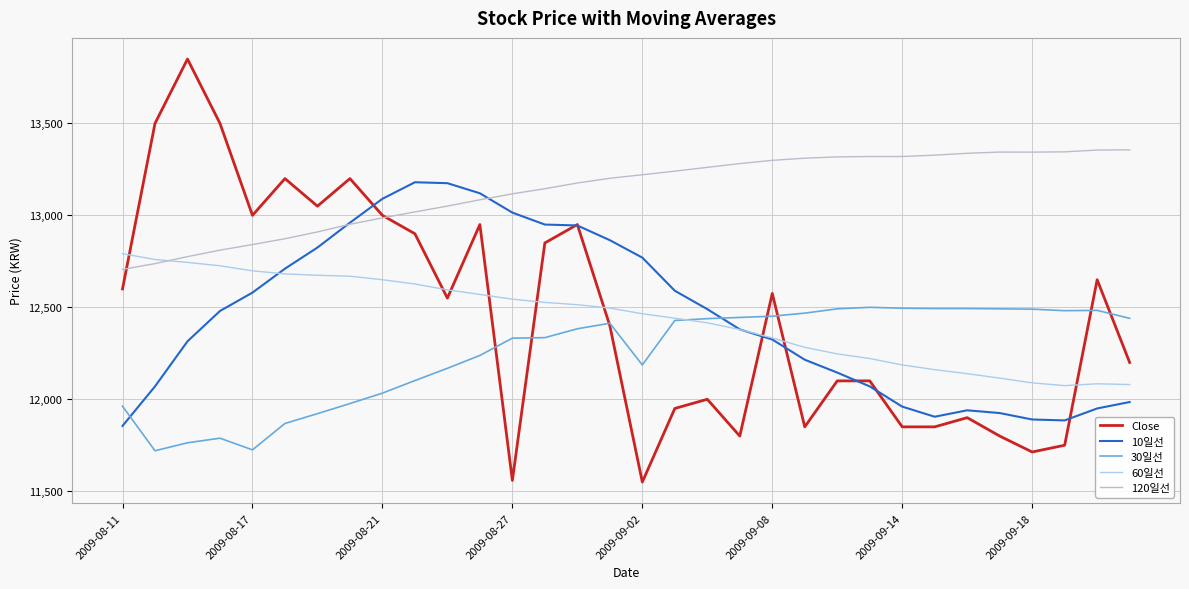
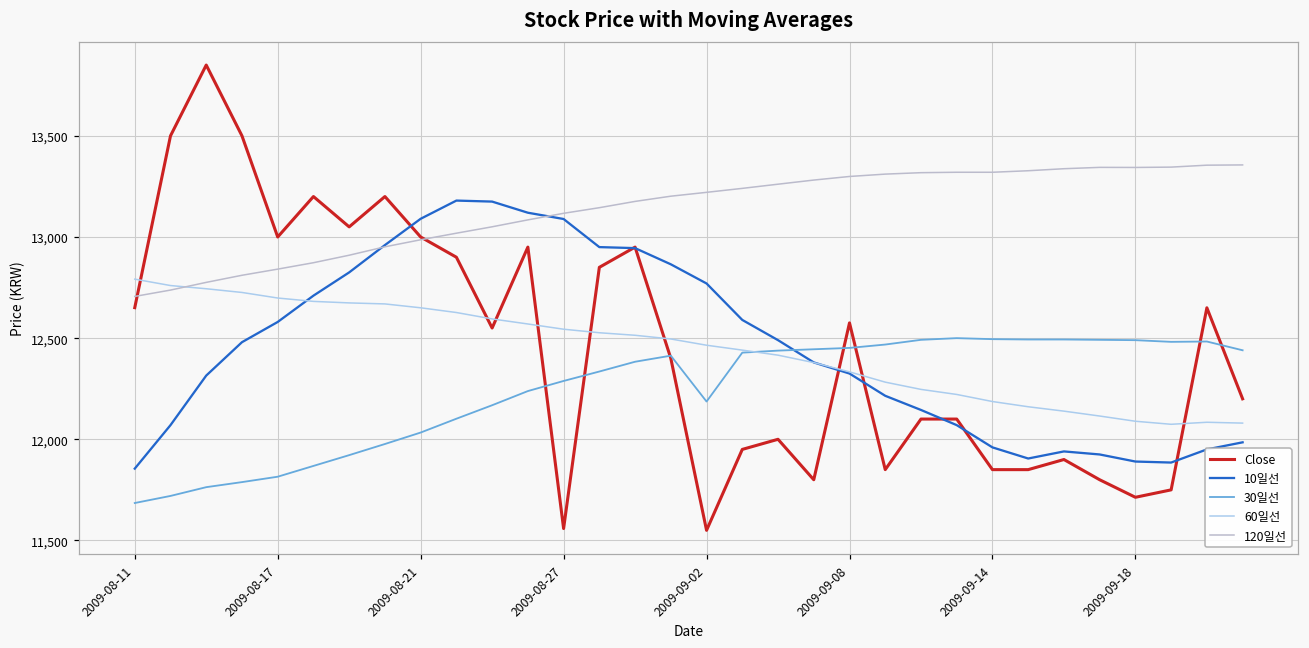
Close, 2009-08-11: 12,600 -> 12,650
30일선, 2009-08-11: 11,960 -> 11,690
30일선, 2009-08-17: 11,720 -> 11,820
10일선, 2009-08-27: 13,020 -> 13,090
30일선, 2009-08-27: 12,330 -> 12,290
